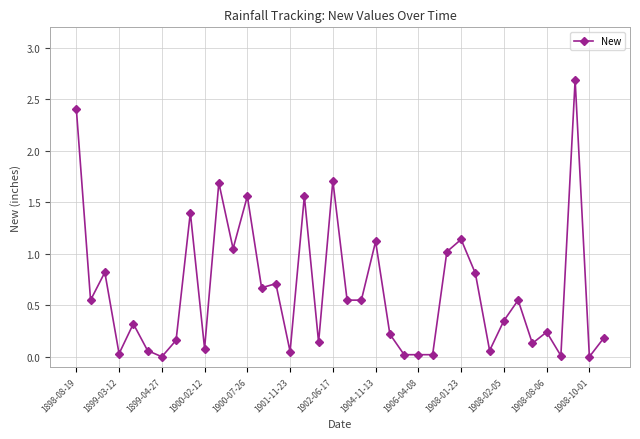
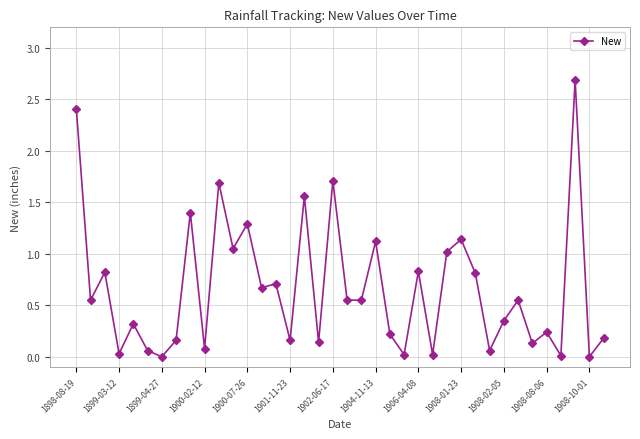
1900-07-26: 1.56 -> 1.29
1901-11-23: 0.05 -> 0.16
1906-04-08: 0.02 -> 0.83
